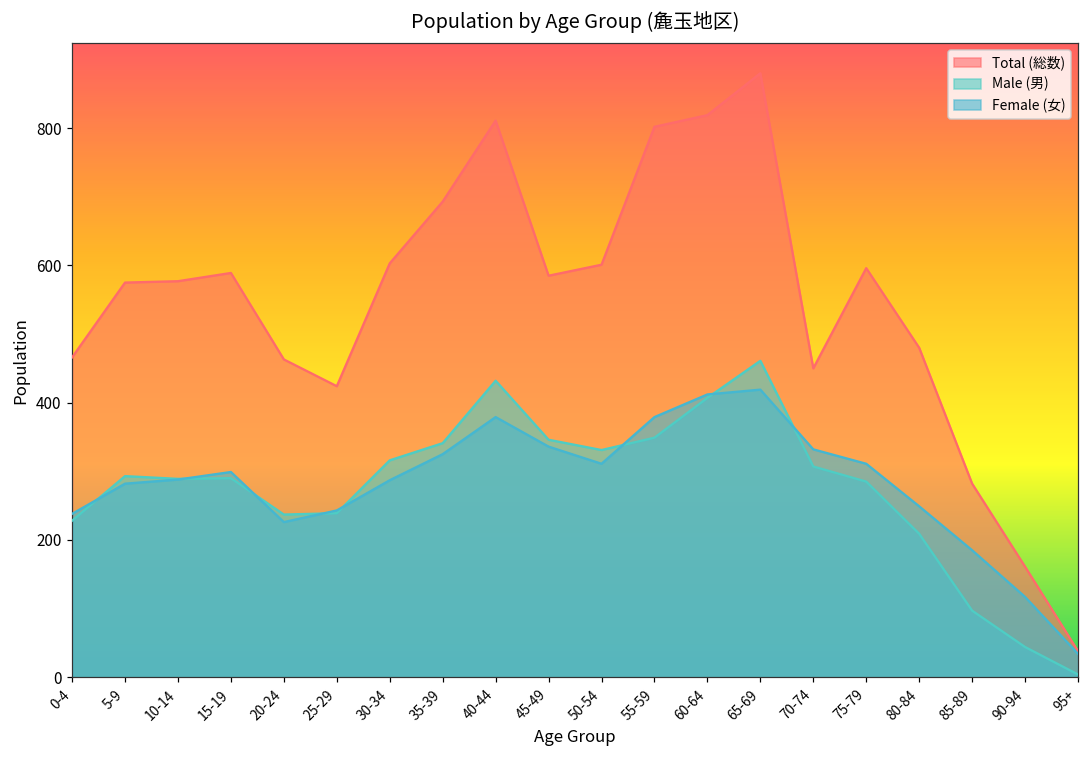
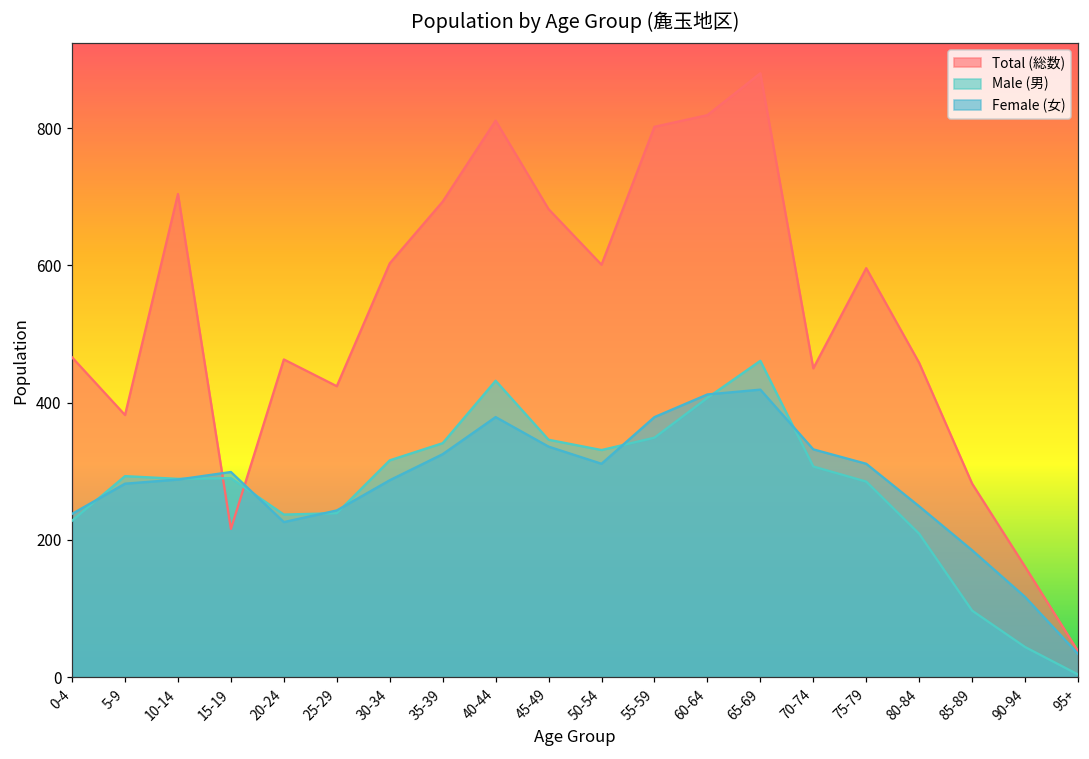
Total (総数), 5-9: 580 -> 380
Total (総数), 10-14: 580 -> 700
Total (総数), 15-19: 590 -> 220
Total (総数), 45-49: 590 -> 680
Total (総数), 80-84: 480 -> 460
